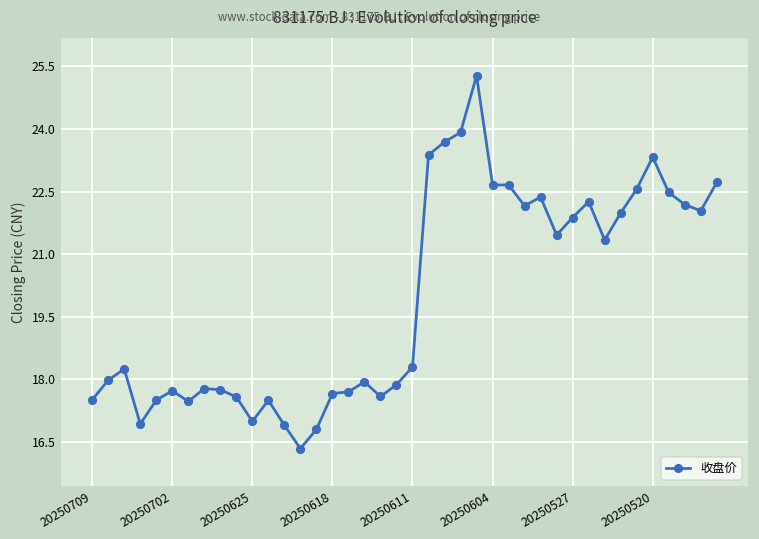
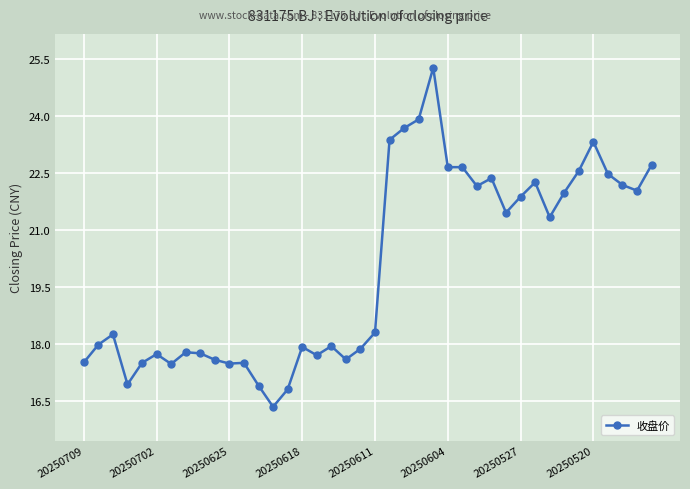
20250625: 17.0 -> 17.5
20250618: 17.7 -> 17.9
